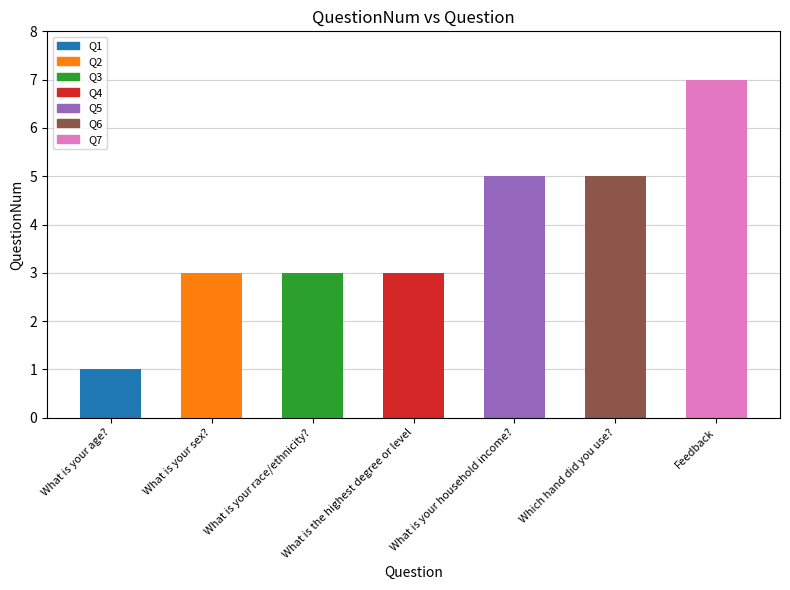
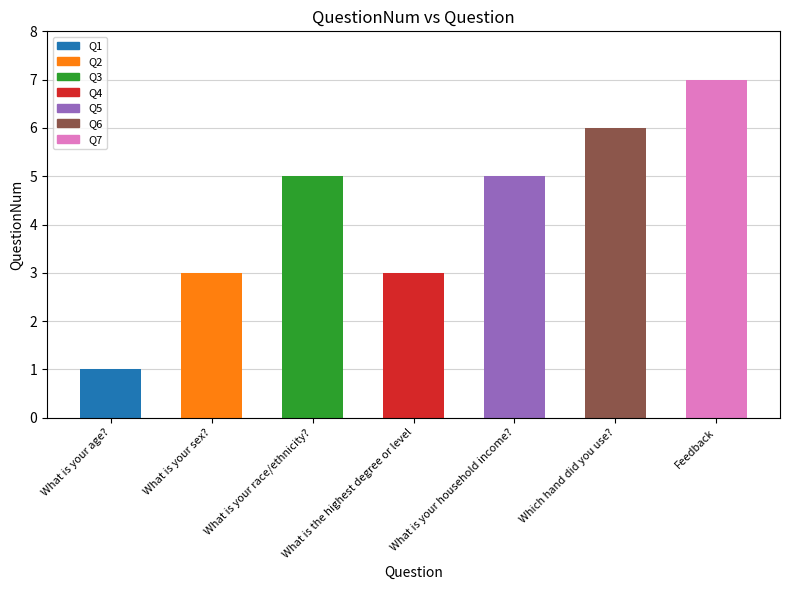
What is your race/ethnicity?: 3 -> 5
Which hand did you use?: 5 -> 6
